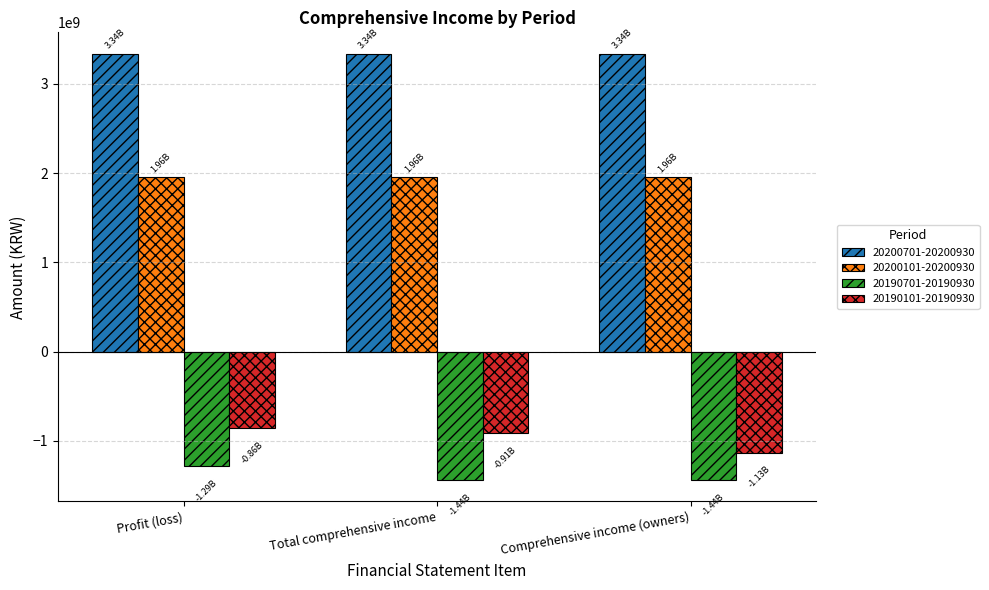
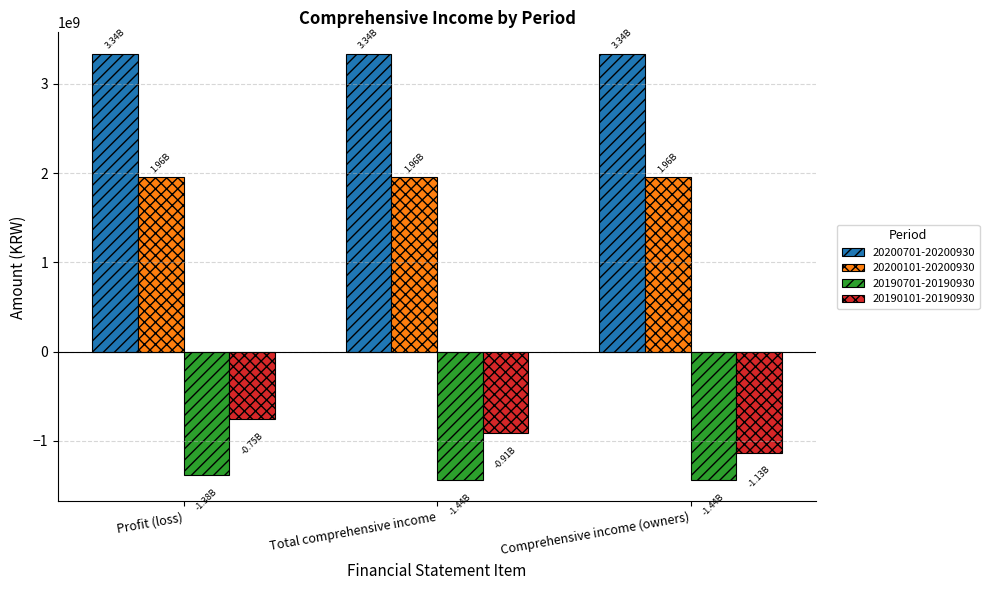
20190701-20190930, Profit (loss): -1.29B -> -1.38B
20190101-20190930, Profit (loss): -0.86B -> -0.75B
